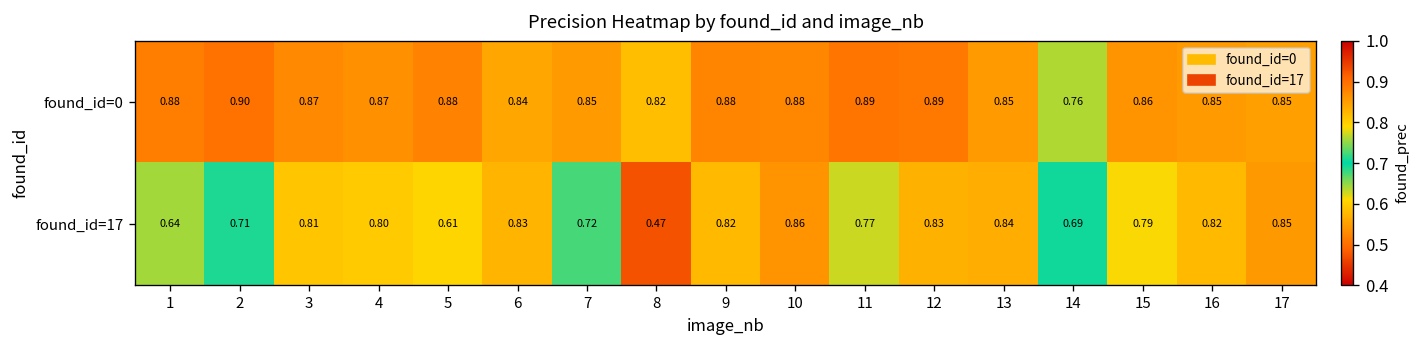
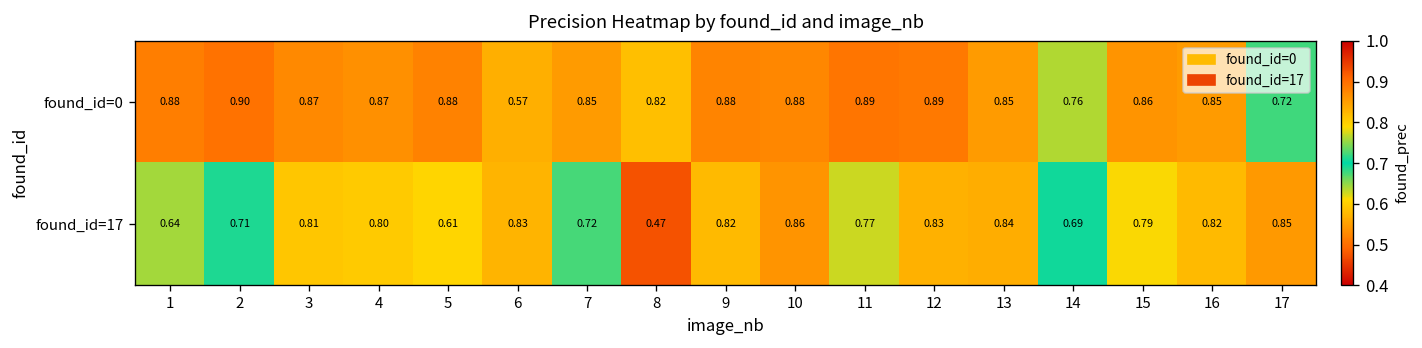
found_id=0, 6: 0.84 -> 0.57
found_id=0, 17: 0.85 -> 0.72
